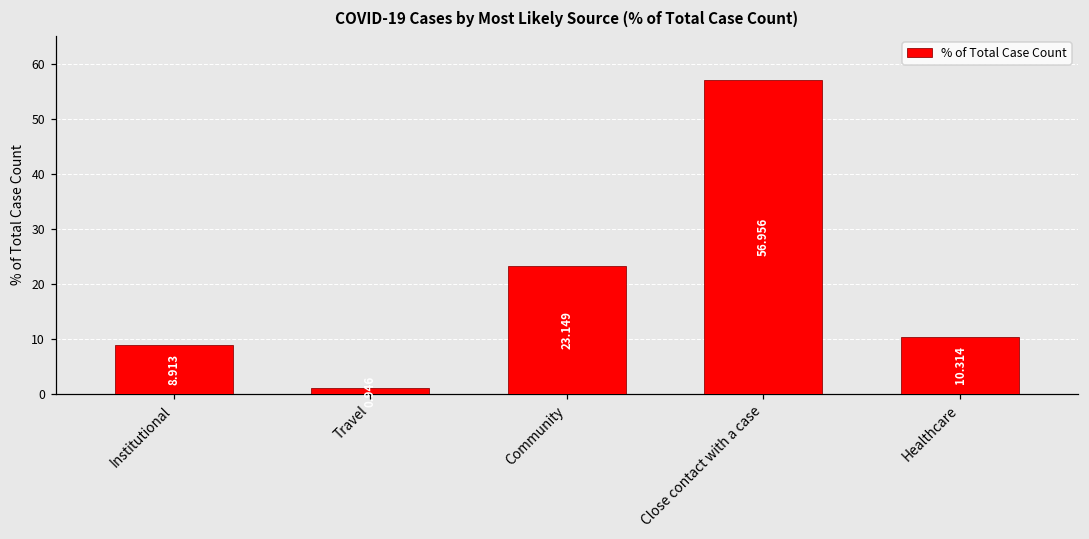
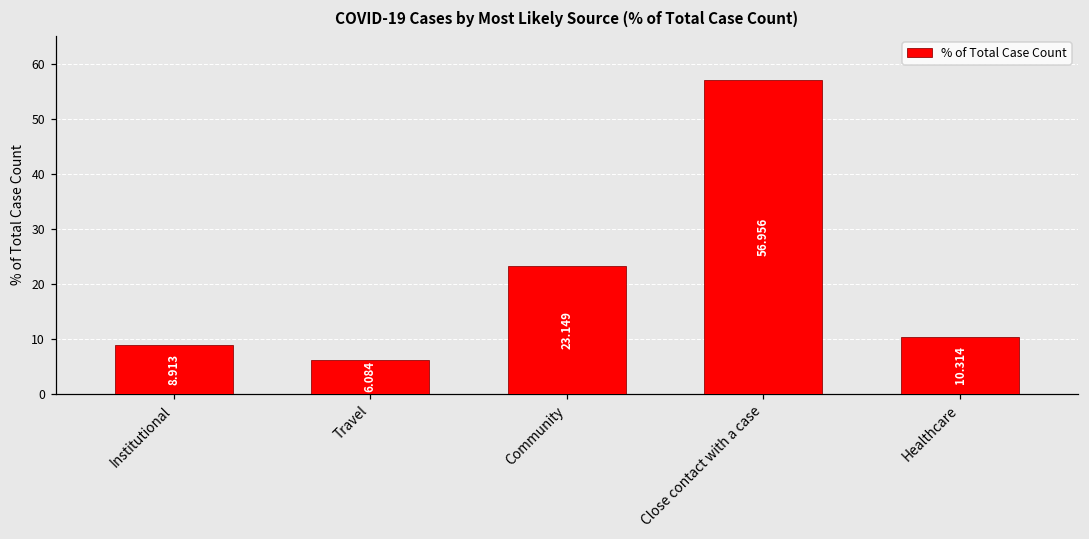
Travel: 1 -> 6
